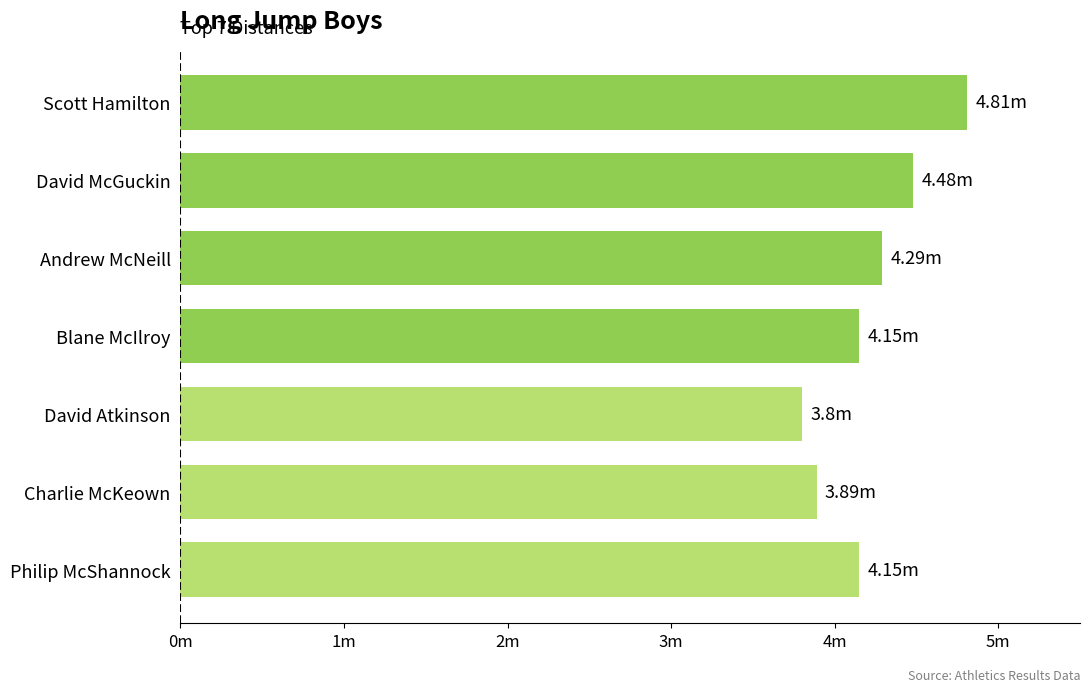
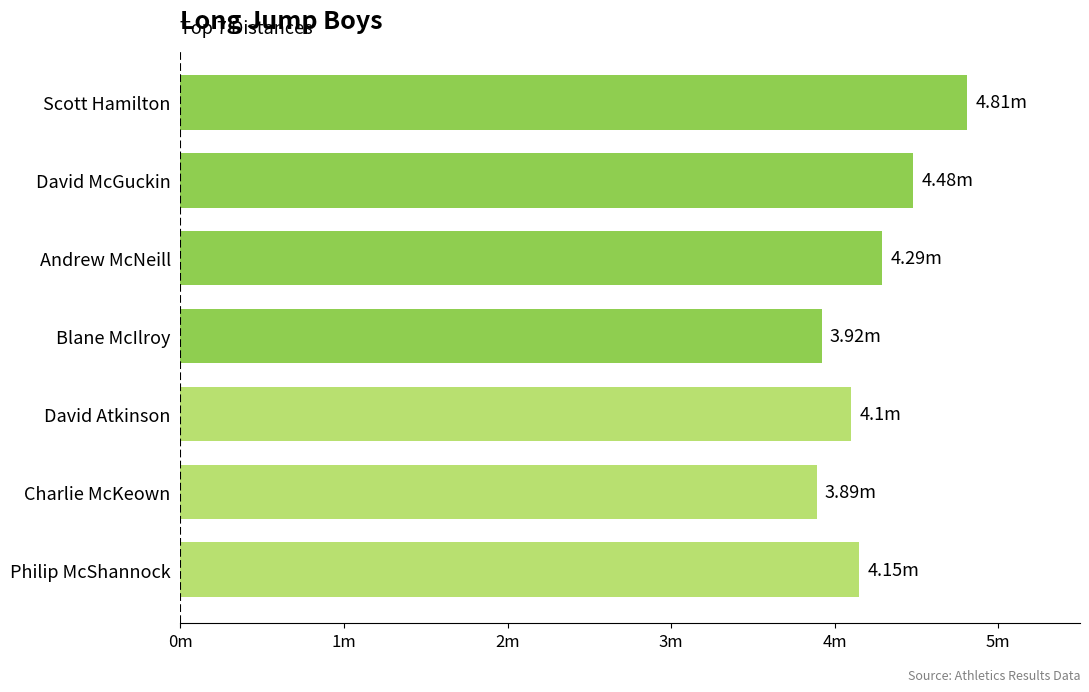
Blane McIlroy: 4.15m -> 3.92m
David Atkinson: 3.8m -> 4.1m
